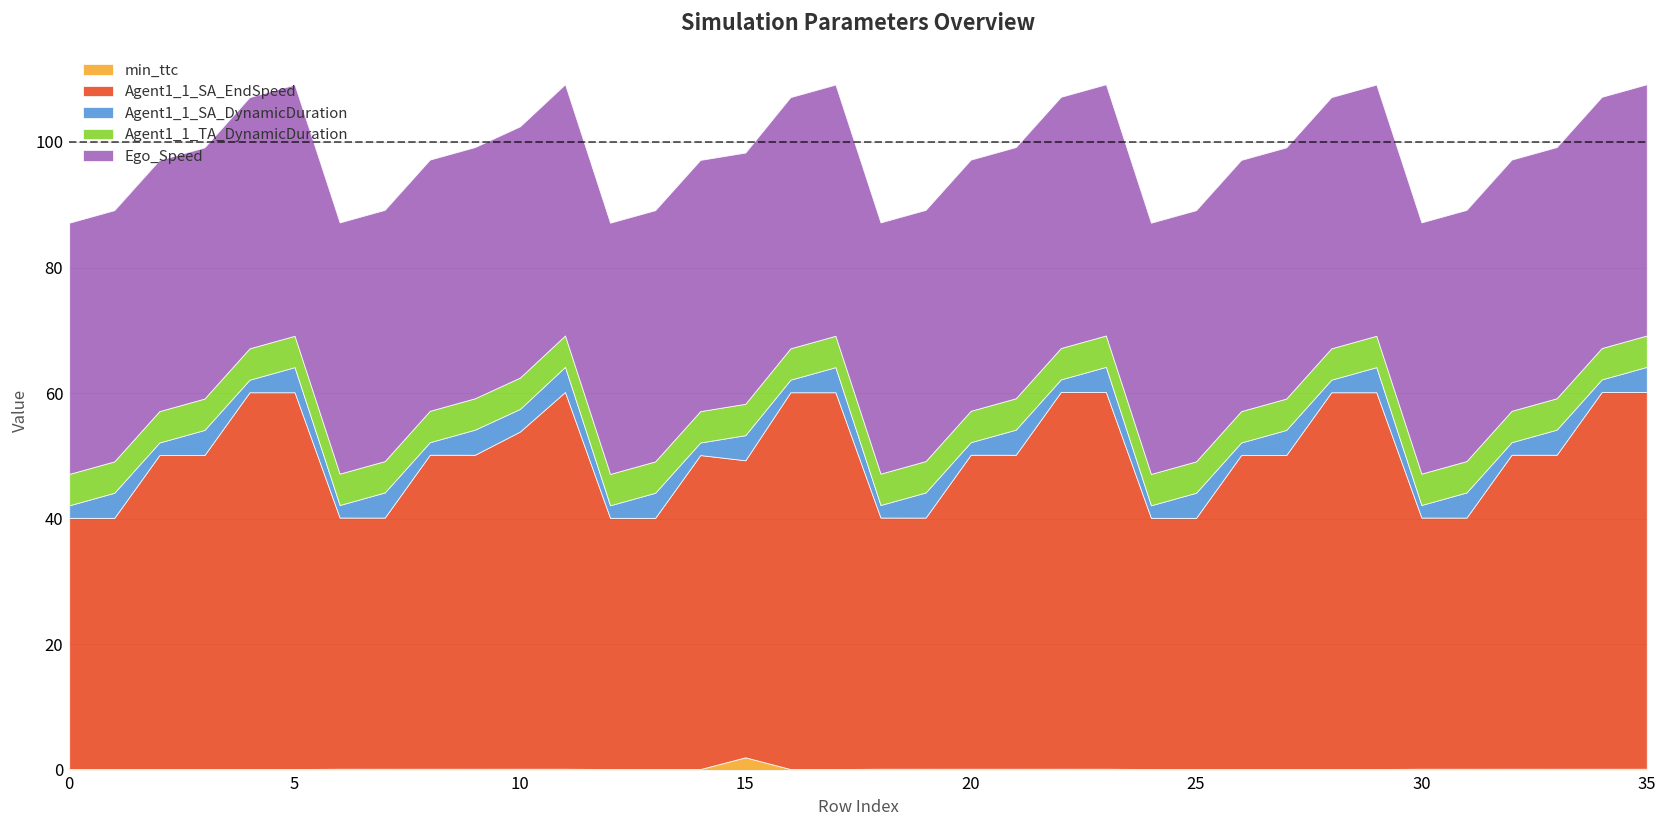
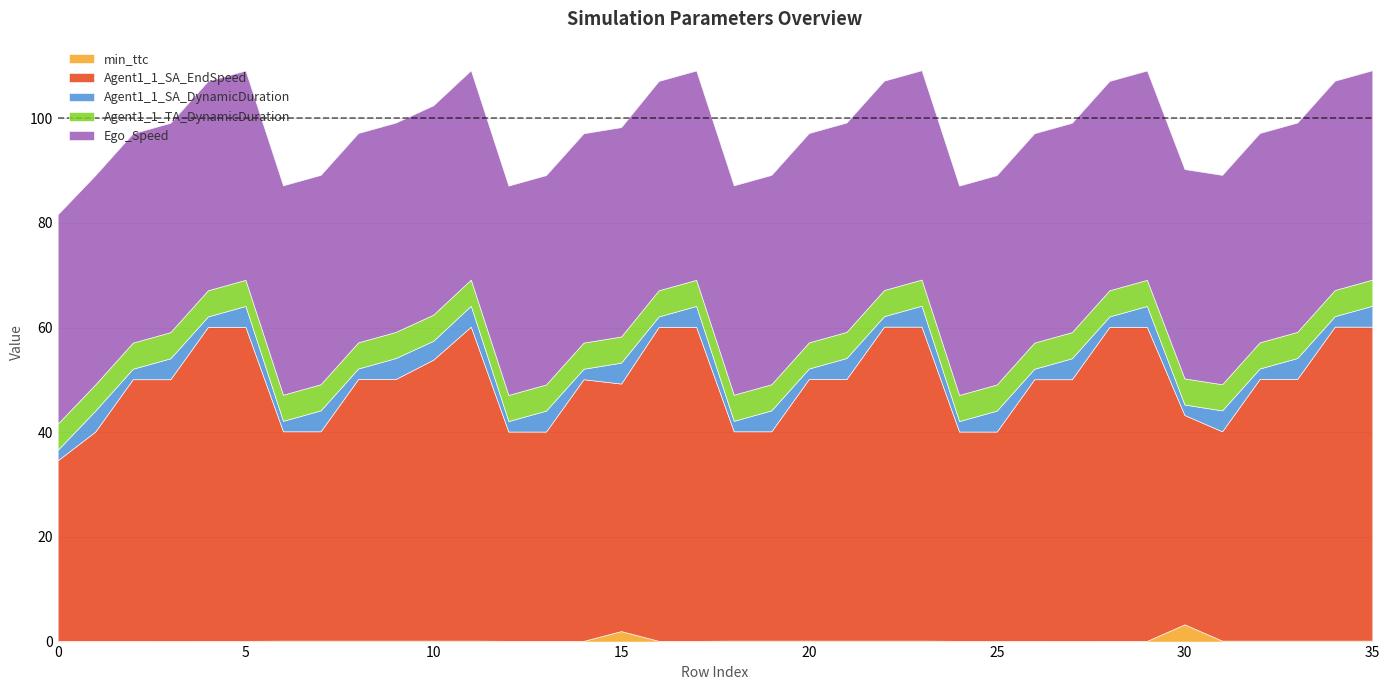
Agent1_1_SA_EndSpeed, 0: 40 -> 35
min_ttc, 30: 0 -> 3
